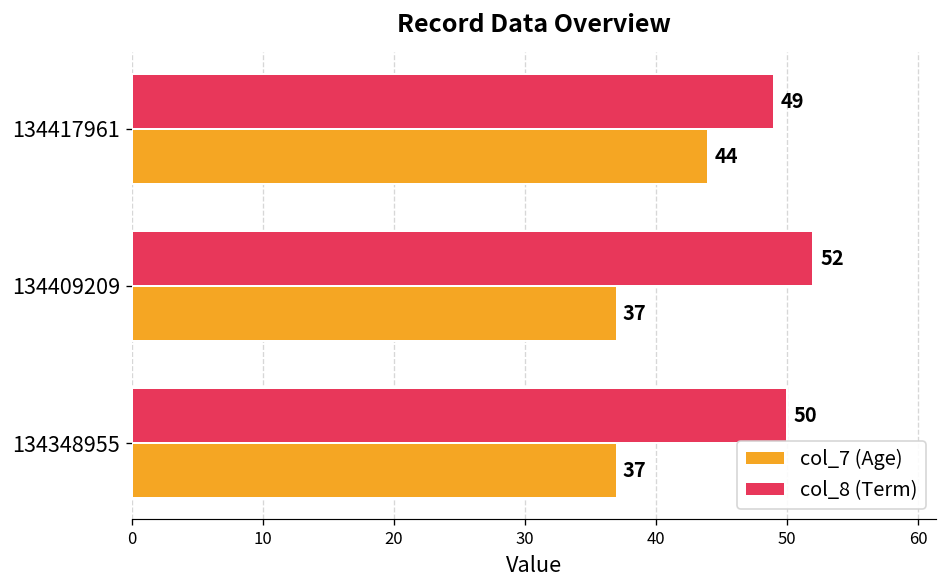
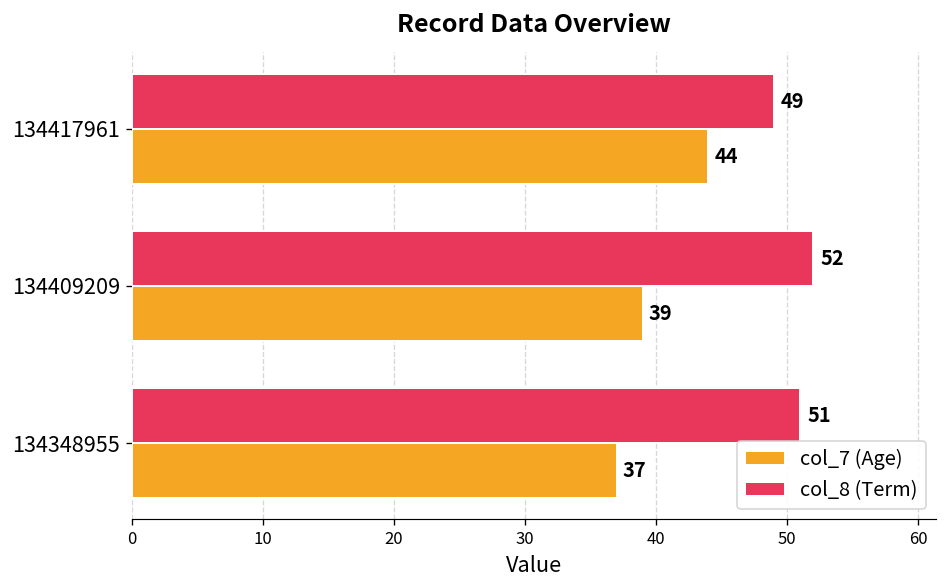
col_7 (Age), 134409209: 37 -> 39
col_8 (Term), 134348955: 50 -> 51
